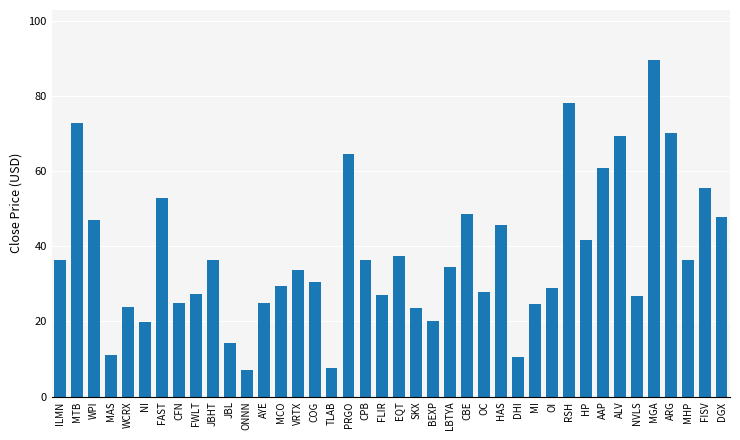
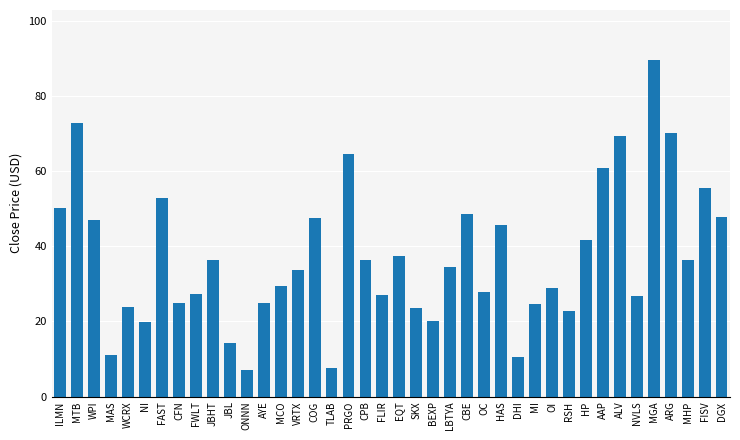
ILMN: 36 -> 50
COG: 30 -> 47
RSH: 78 -> 23
